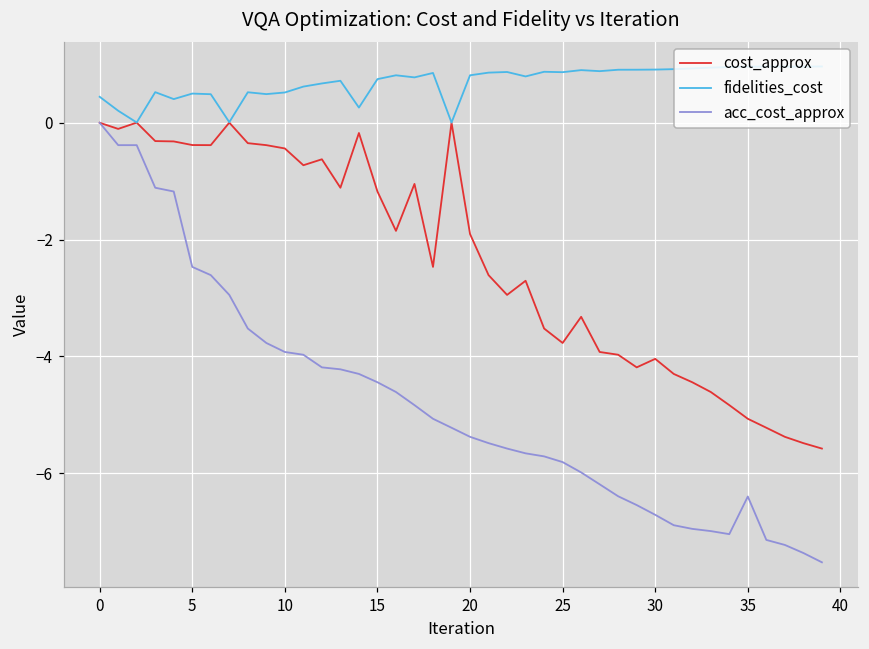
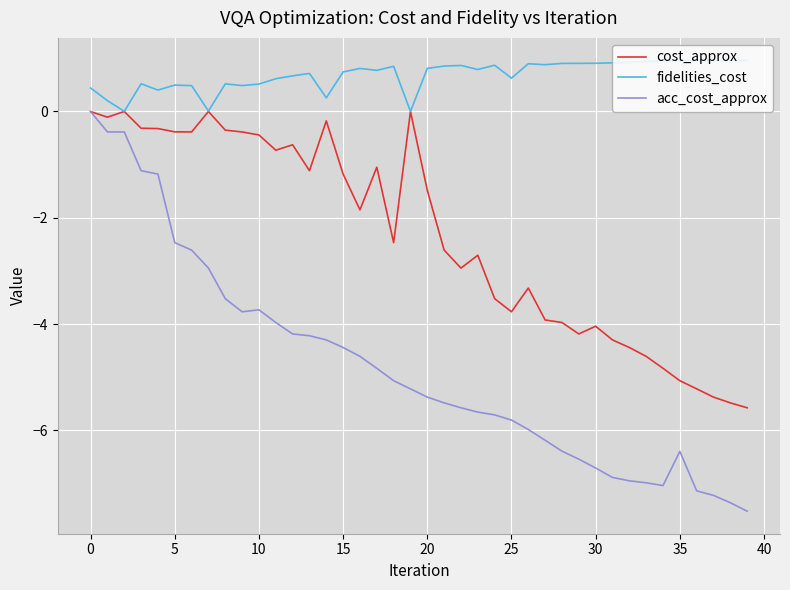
acc_cost_approx, 10: -3.9 -> -3.7
cost_approx, 20: -1.9 -> -1.5
fidelities_cost, 25: 0.9 -> 0.6
